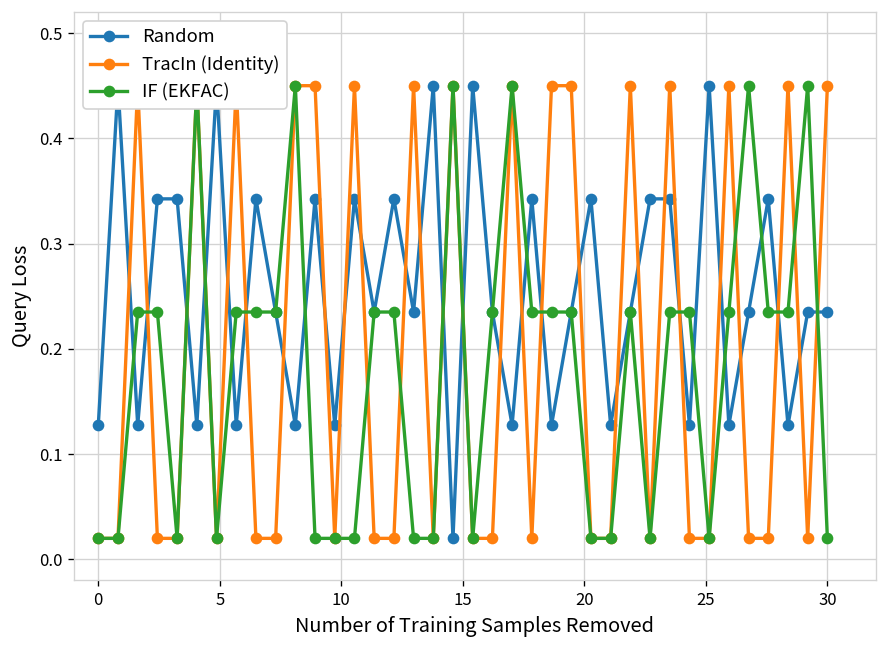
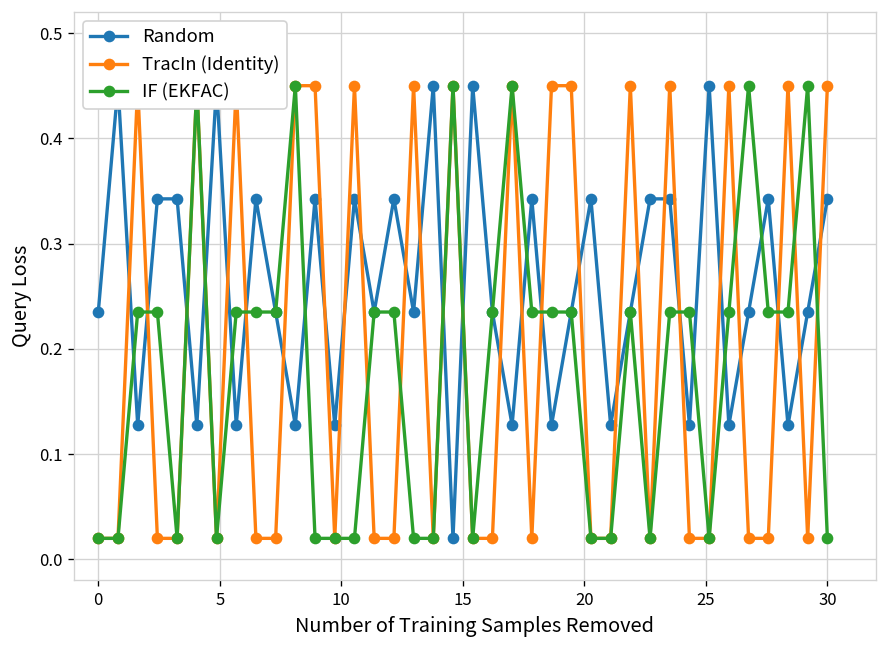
Random, 0: 0.13 -> 0.24
Random, 30: 0.24 -> 0.34
